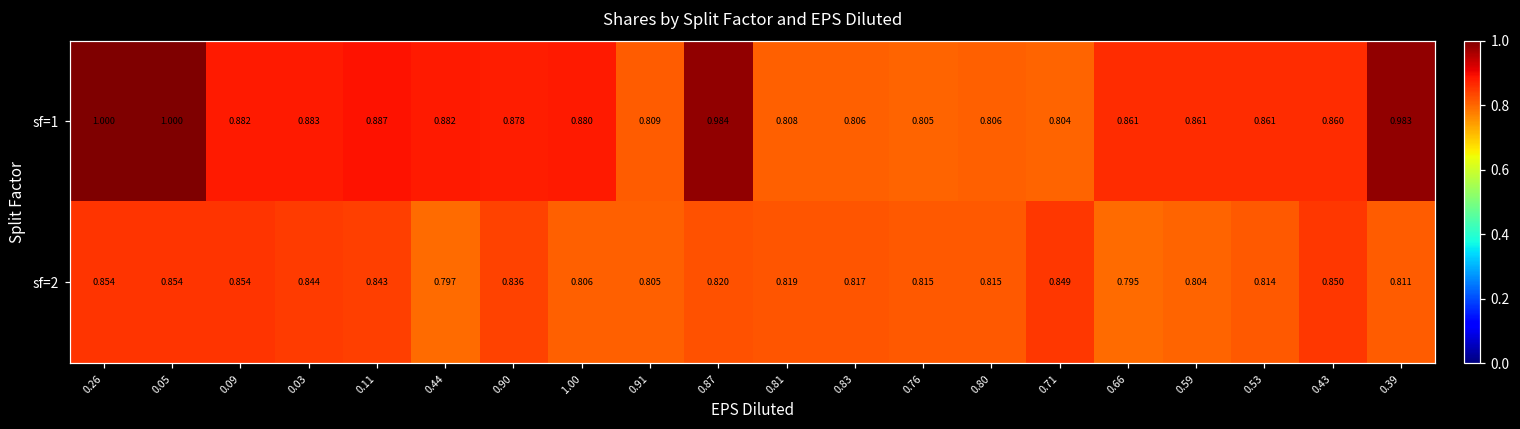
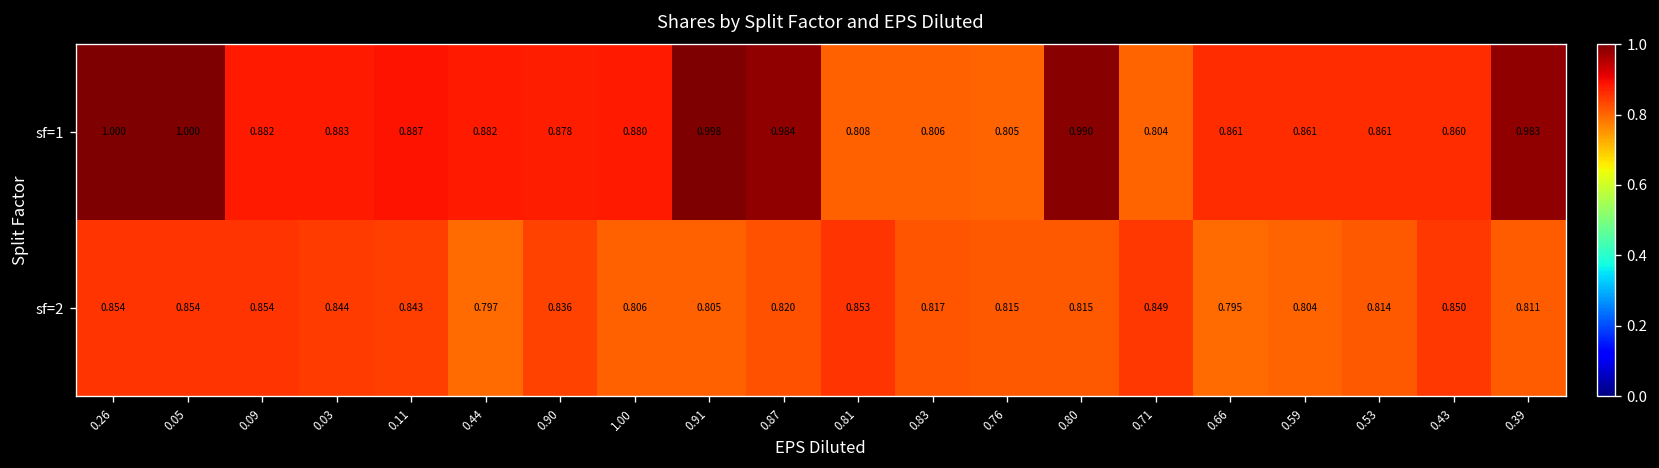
sf=1, 0.91: 0.809 -> 0.998
sf=1, 0.80: 0.806 -> 0.990
sf=2, 0.81: 0.819 -> 0.853
